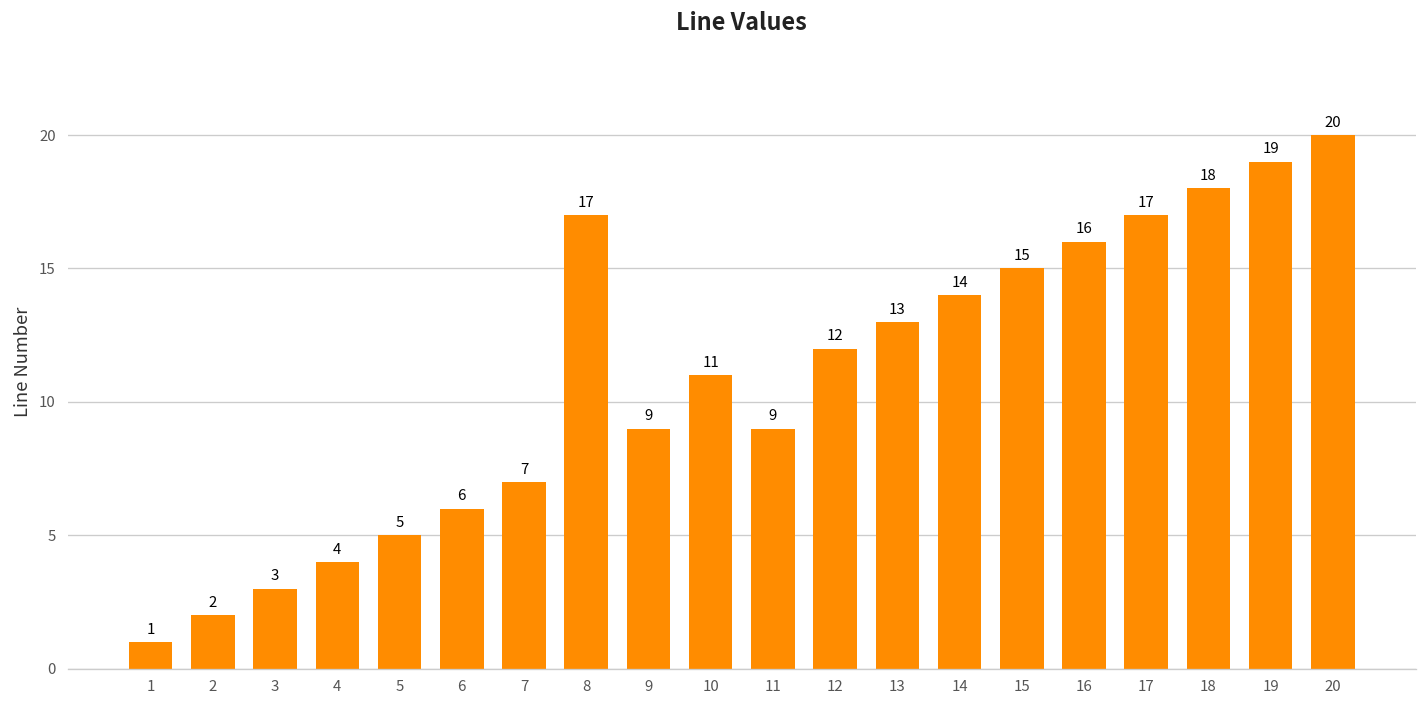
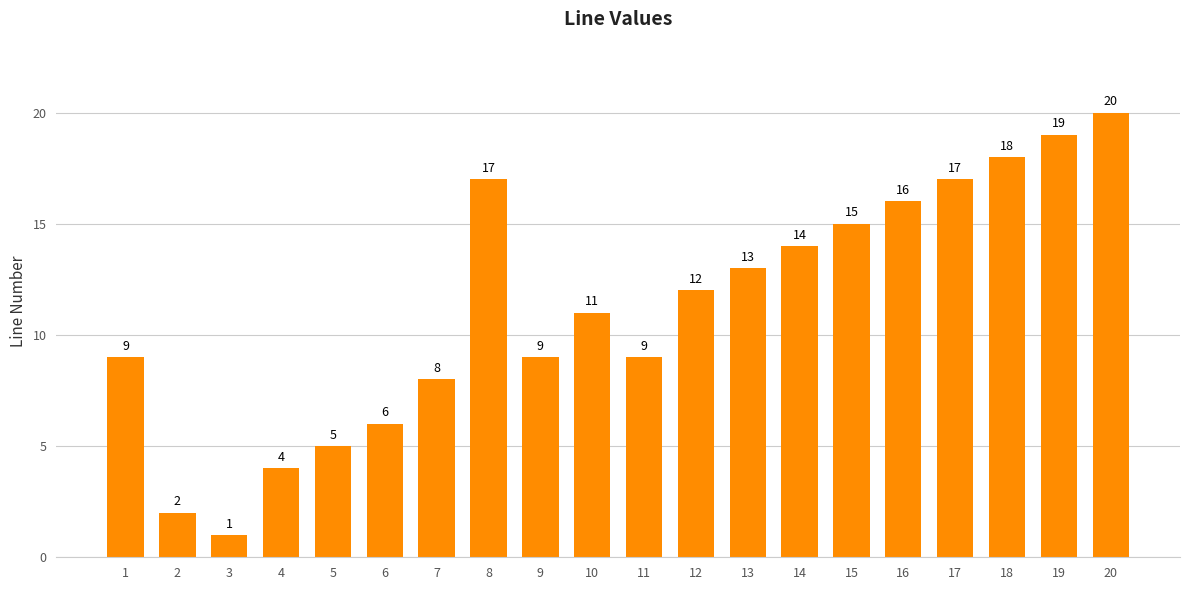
1: 1 -> 9
3: 3 -> 1
7: 7 -> 8
